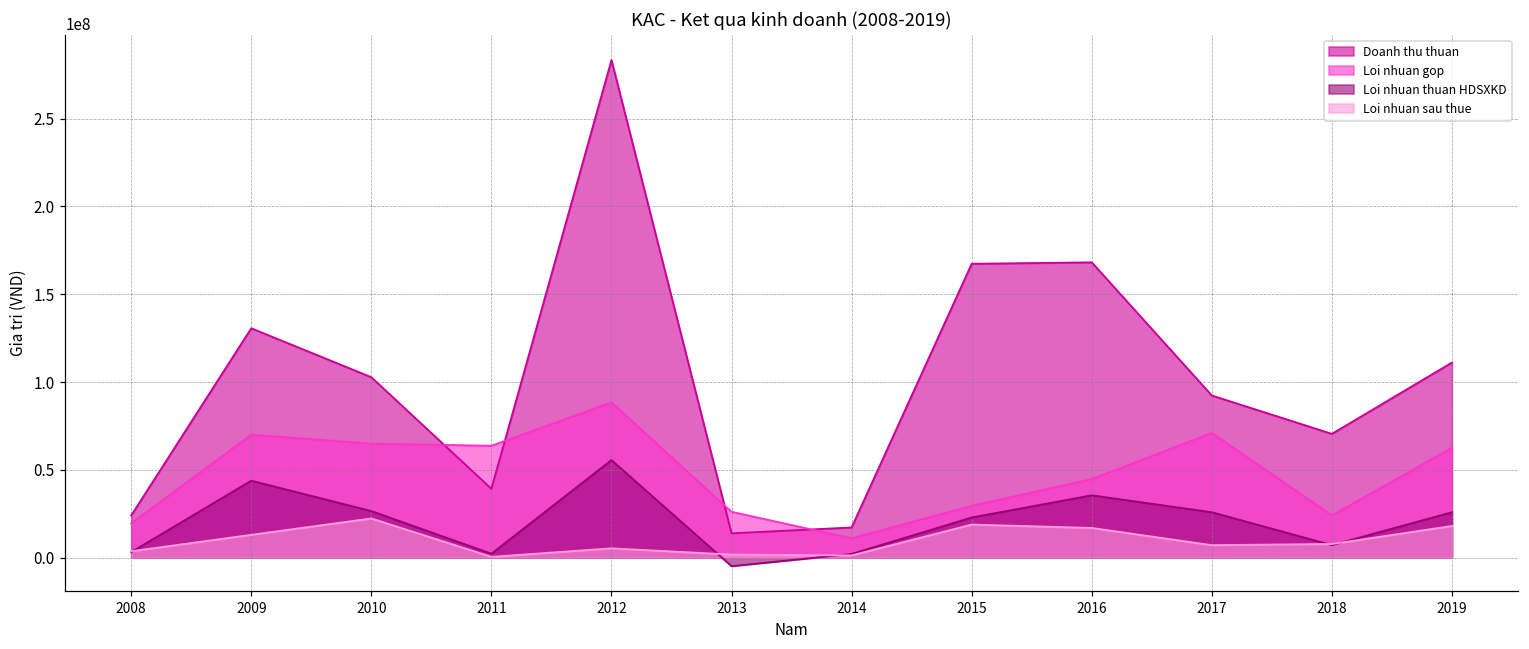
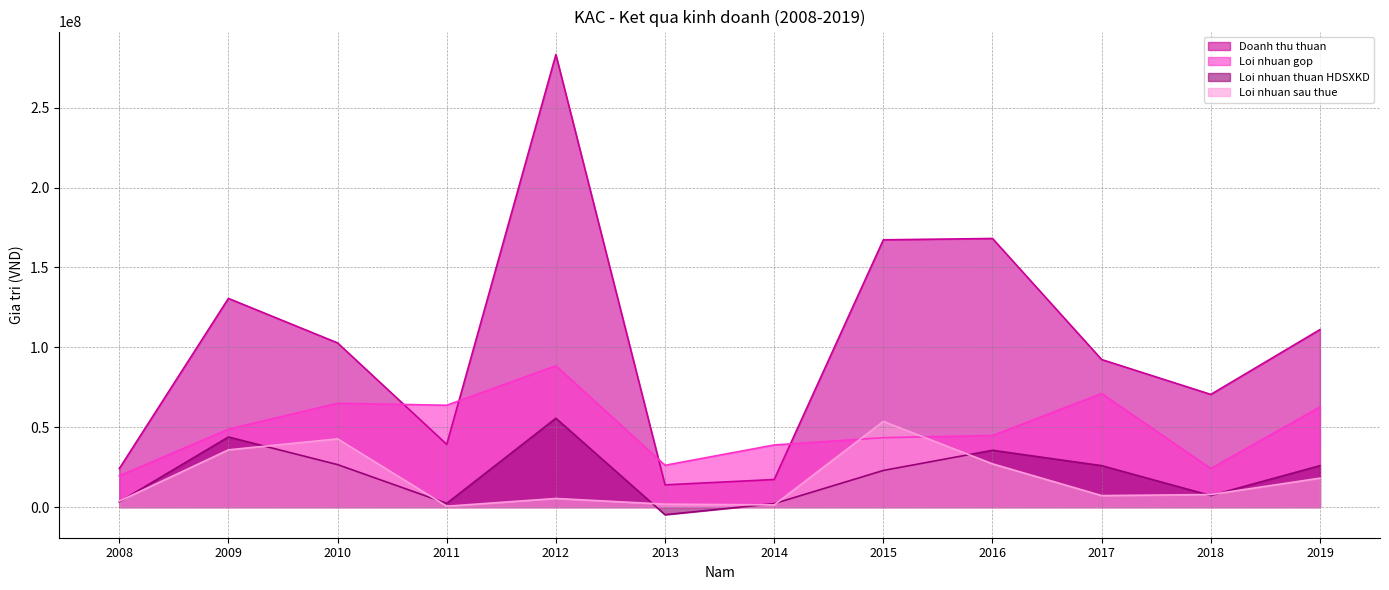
Loi nhuan gop, 2009: 70000000 -> 49000000
Loi nhuan sau thue, 2009: 13000000 -> 36000000
Loi nhuan sau thue, 2010: 22000000 -> 43000000
Loi nhuan gop, 2014: 11000000 -> 39000000
Loi nhuan gop, 2015: 30000000 -> 43000000
Loi nhuan sau thue, 2015: 19000000 -> 54000000
Loi nhuan sau thue, 2016: 17000000 -> 27000000
